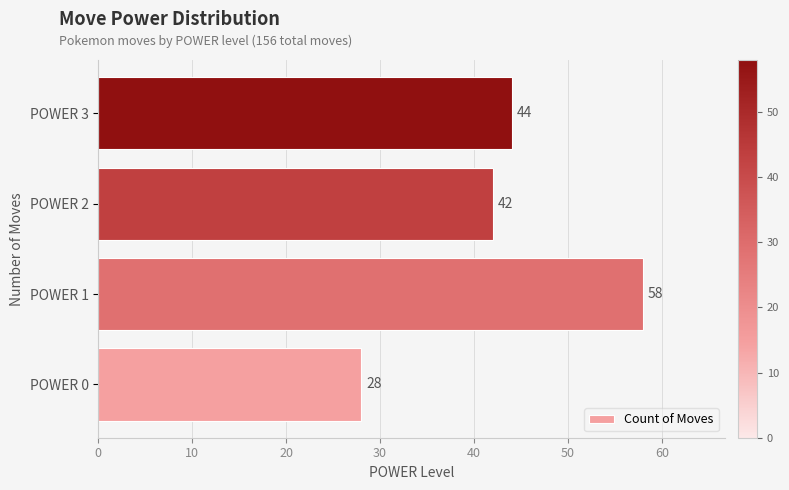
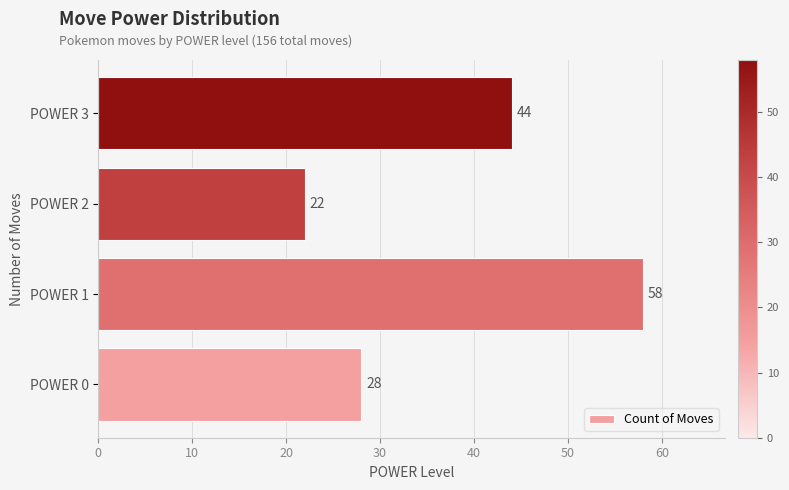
POWER 2: 42 -> 22
